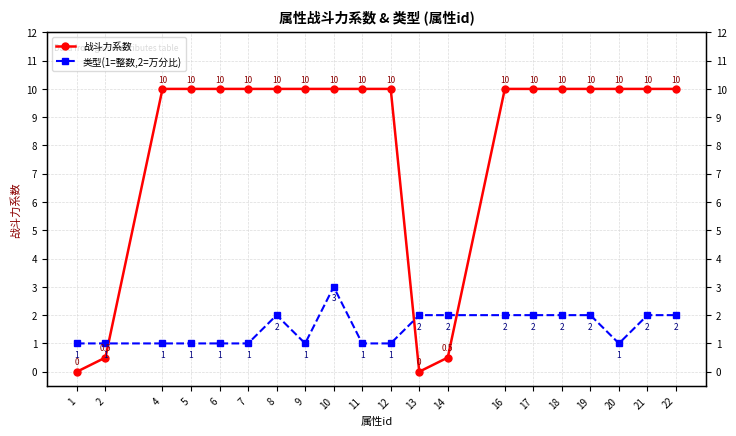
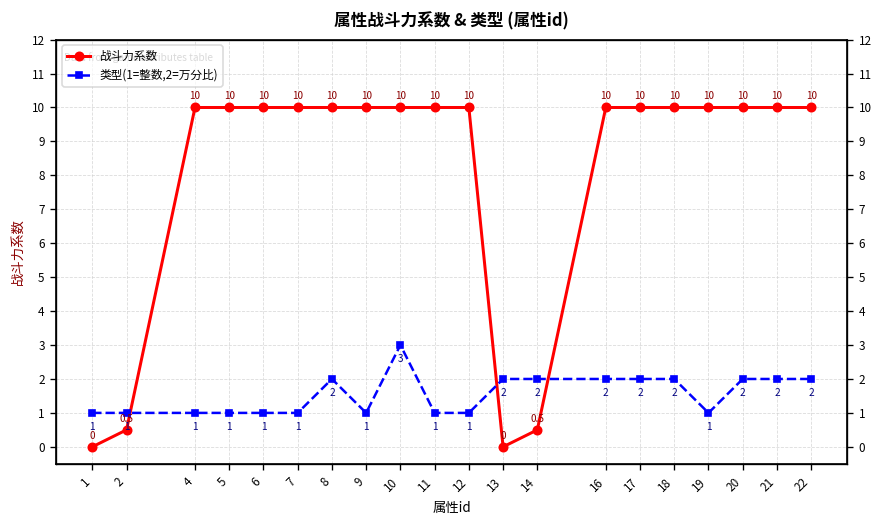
类型(1=整数,2=万分比), 19: 2 -> 1
类型(1=整数,2=万分比), 20: 1 -> 2
